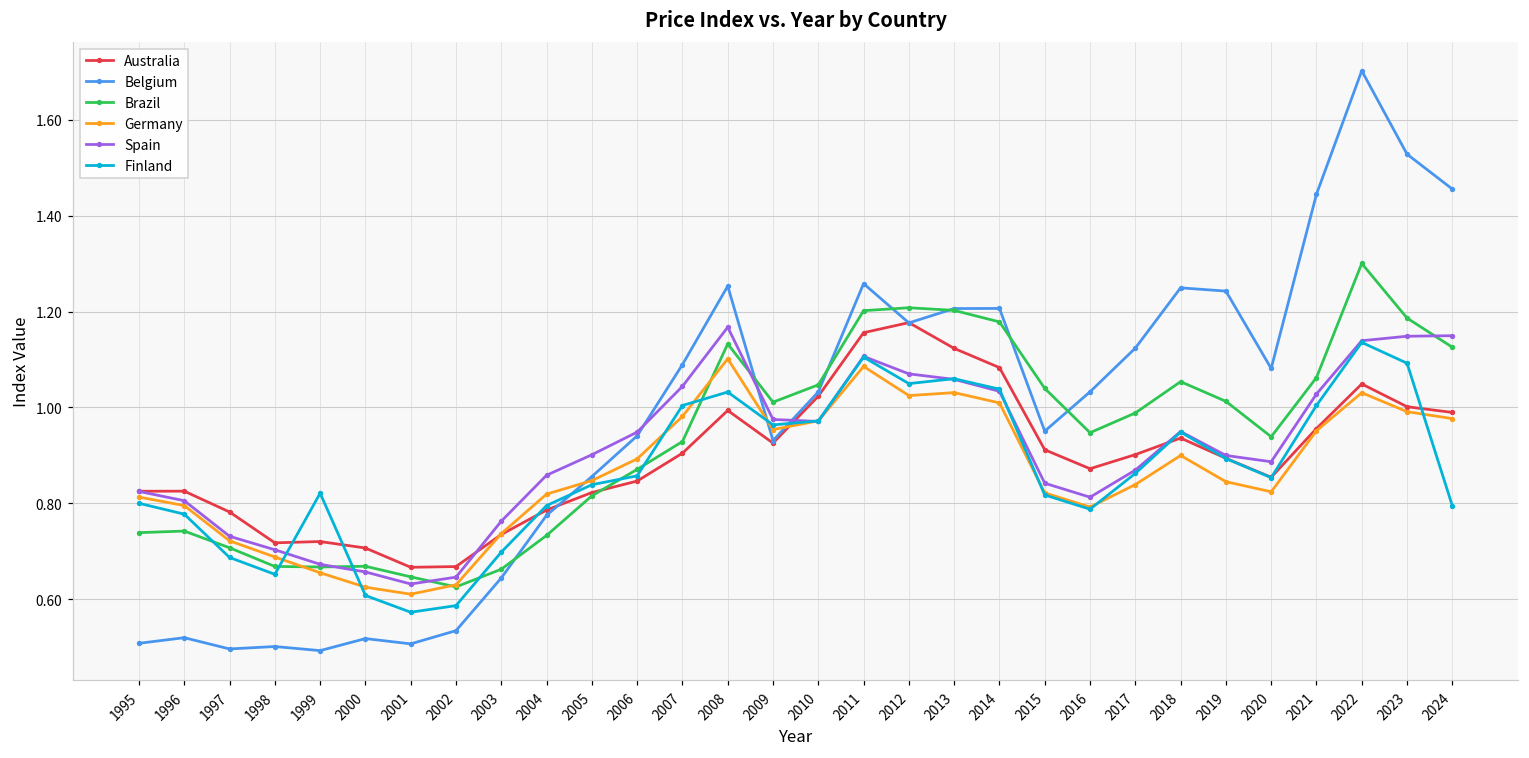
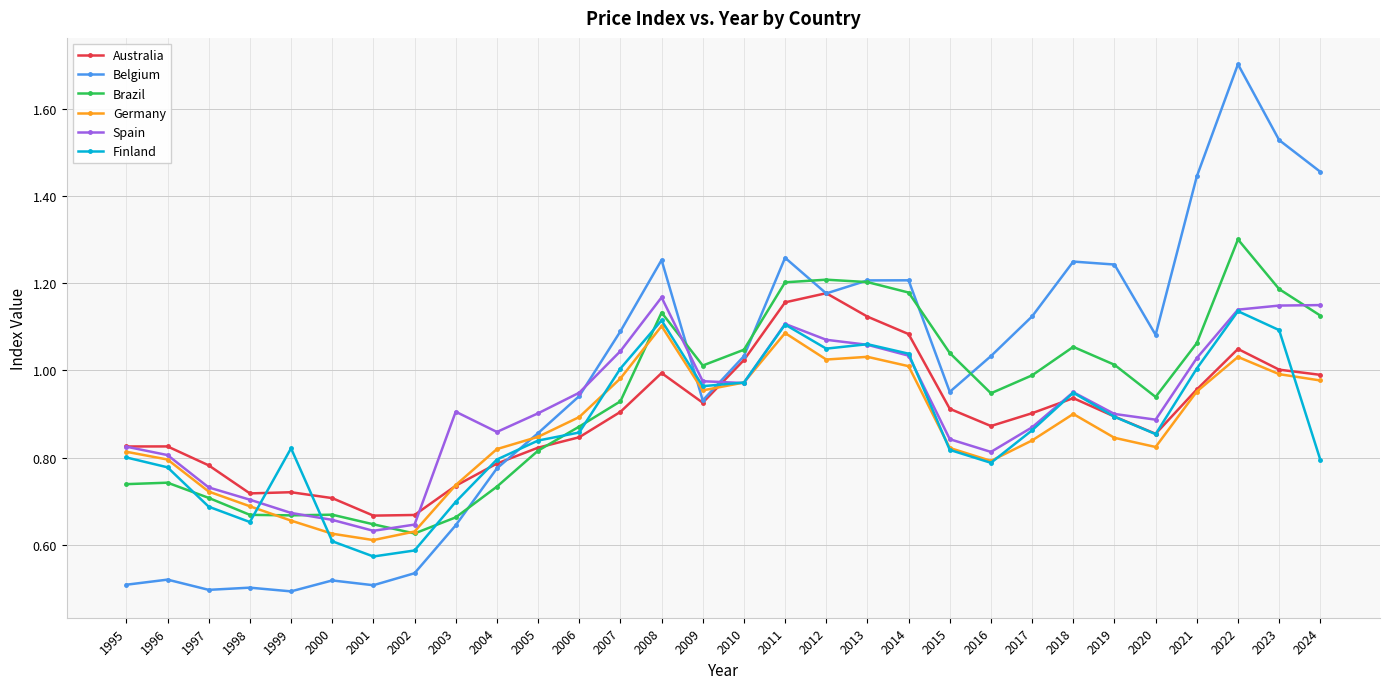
Spain, 2003: 0.76 -> 0.91
Finland, 2008: 1.03 -> 1.11
